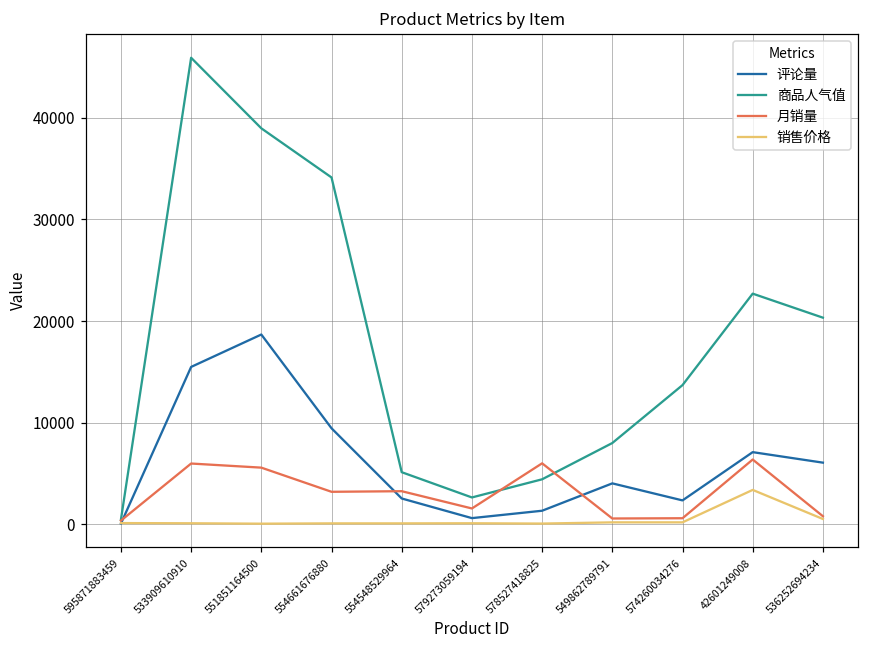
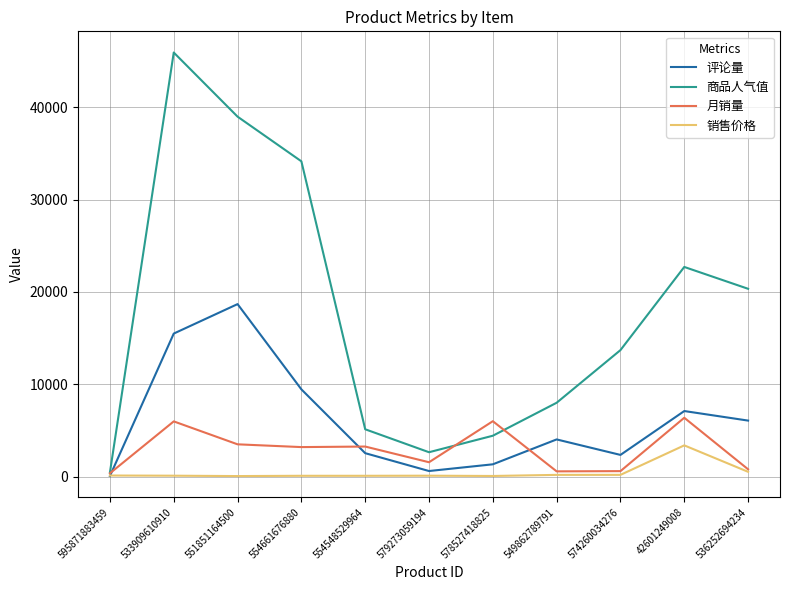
月销量, 551851164500: 6000 -> 3000
